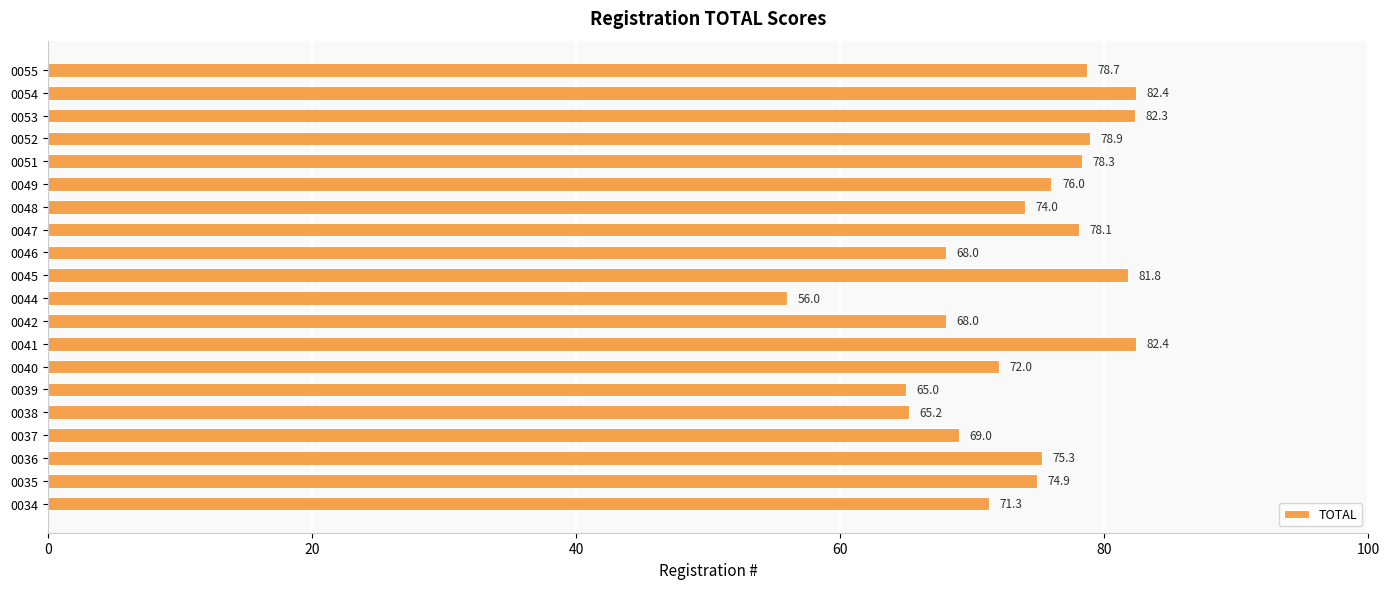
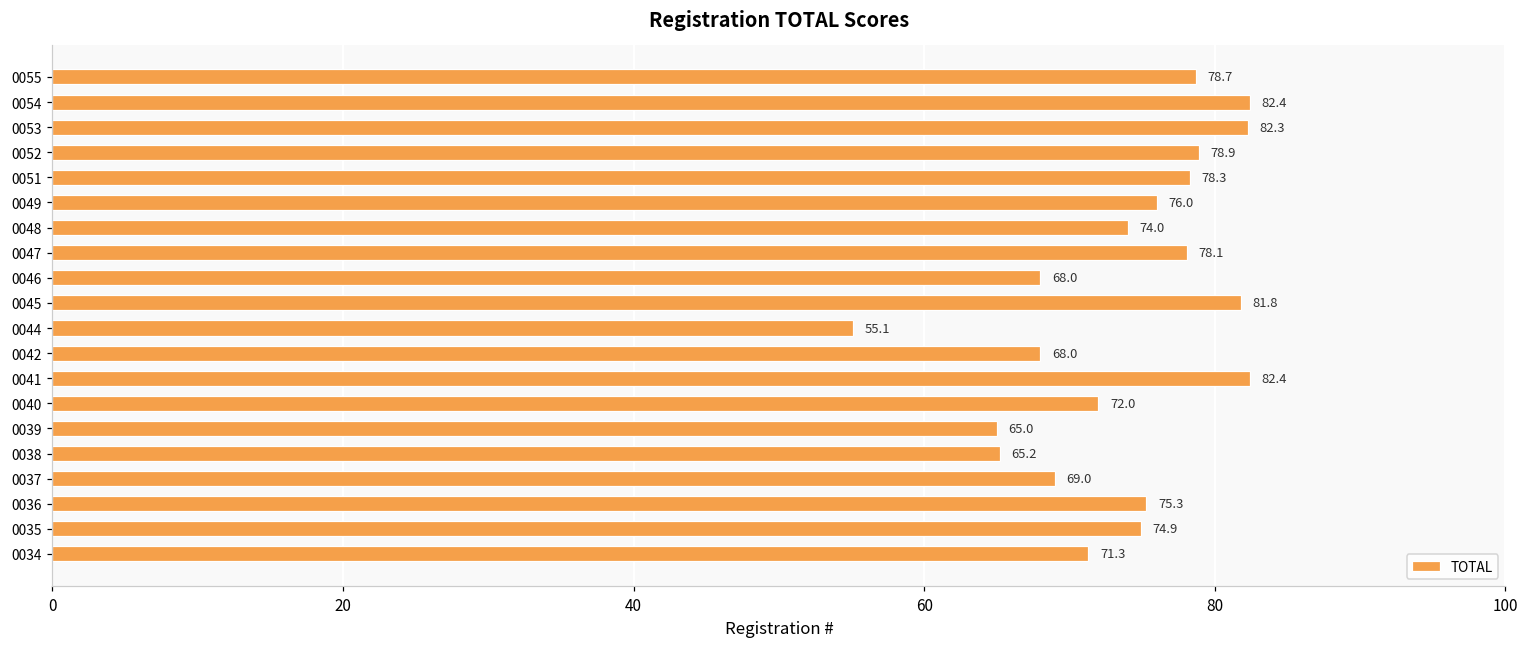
0044: 56.0 -> 55.1
